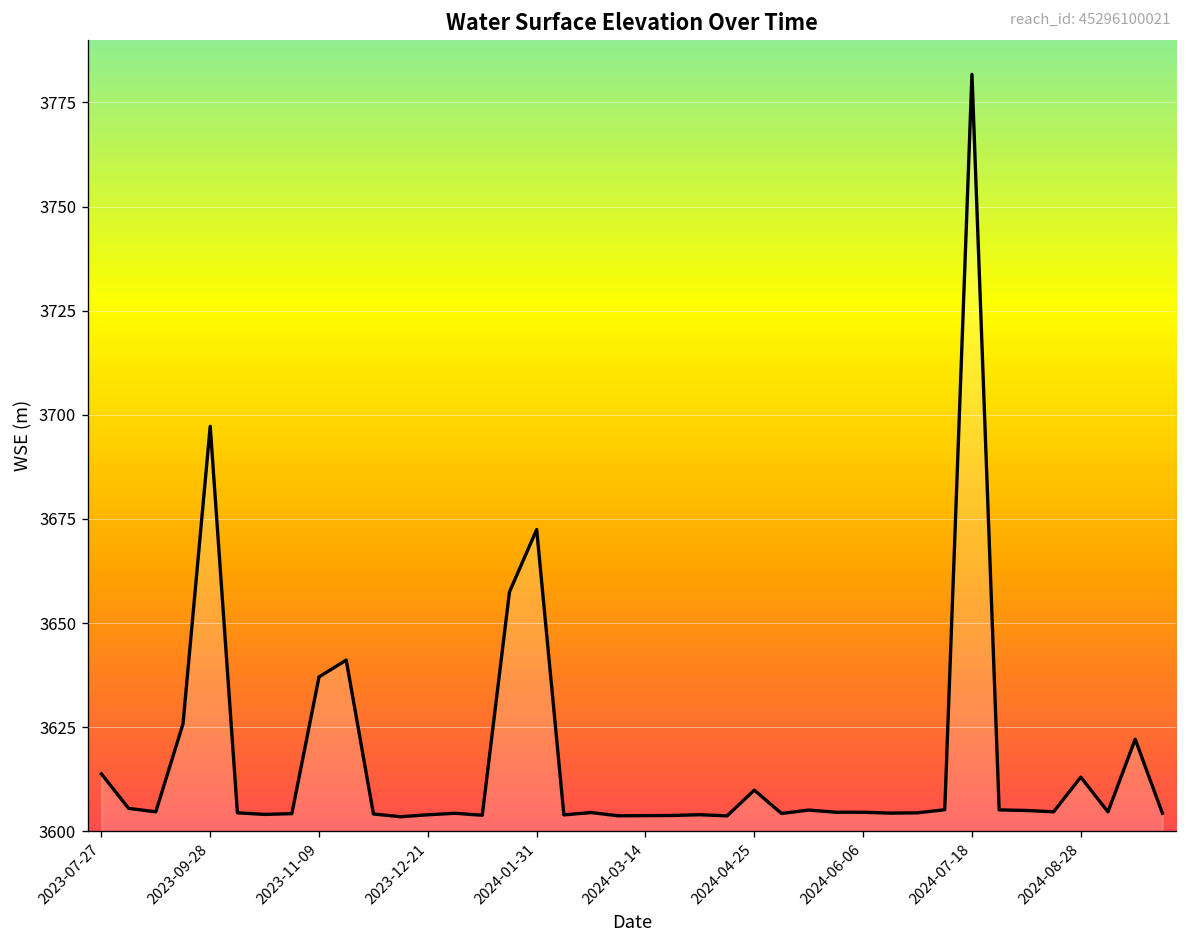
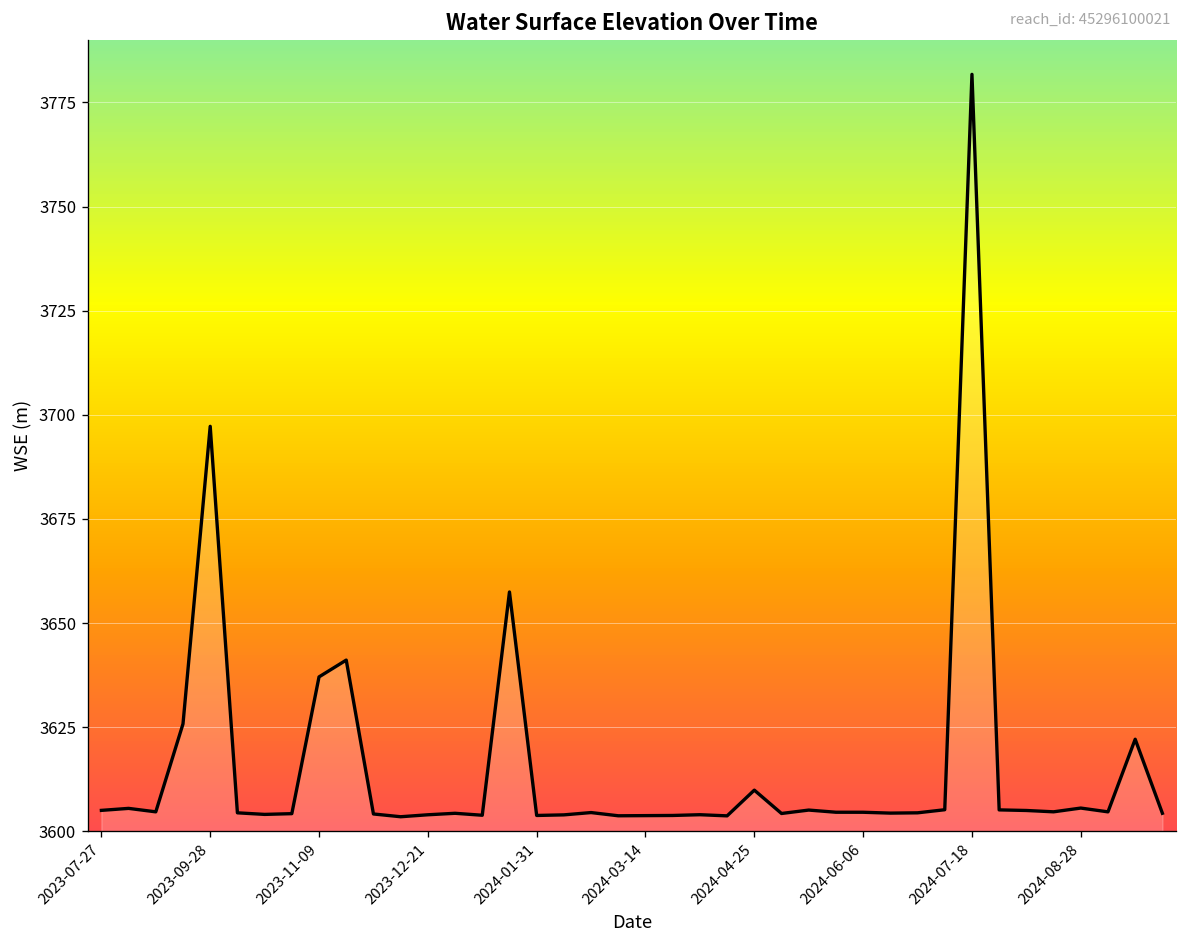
2023-07-27: 3614 -> 3605
2024-01-31: 3672 -> 3604
2024-08-28: 3613 -> 3606
